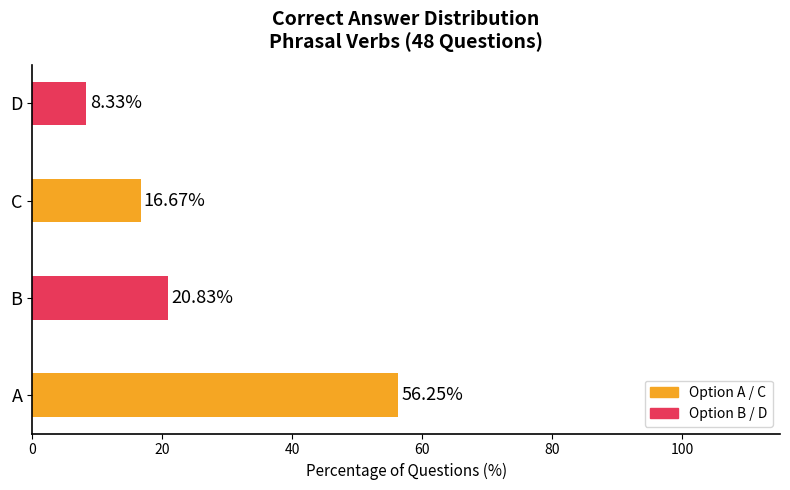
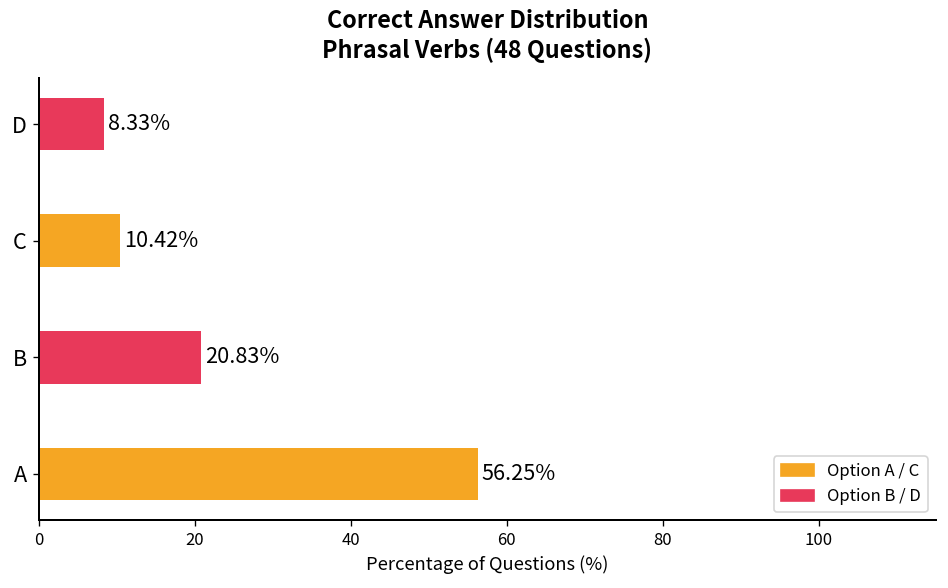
C: 16.67% -> 10.42%
